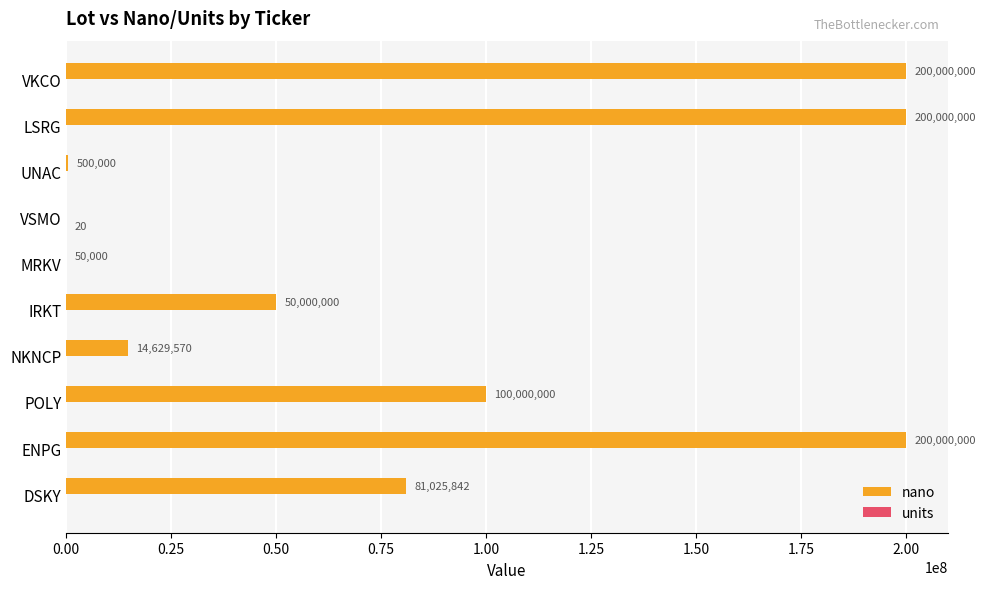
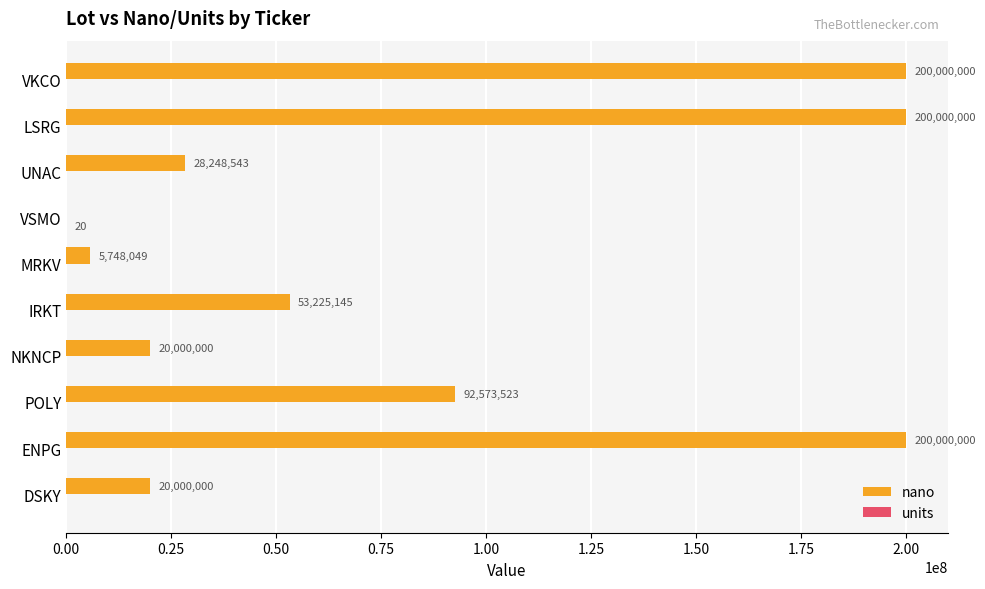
nano, UNAC: 500,000 -> 28,248,543
nano, MRKV: 50,000 -> 5,748,049
nano, IRKT: 50,000,000 -> 53,225,145
nano, NKNCP: 14,629,570 -> 20,000,000
nano, POLY: 100,000,000 -> 92,573,523
nano, DSKY: 81,025,842 -> 20,000,000
